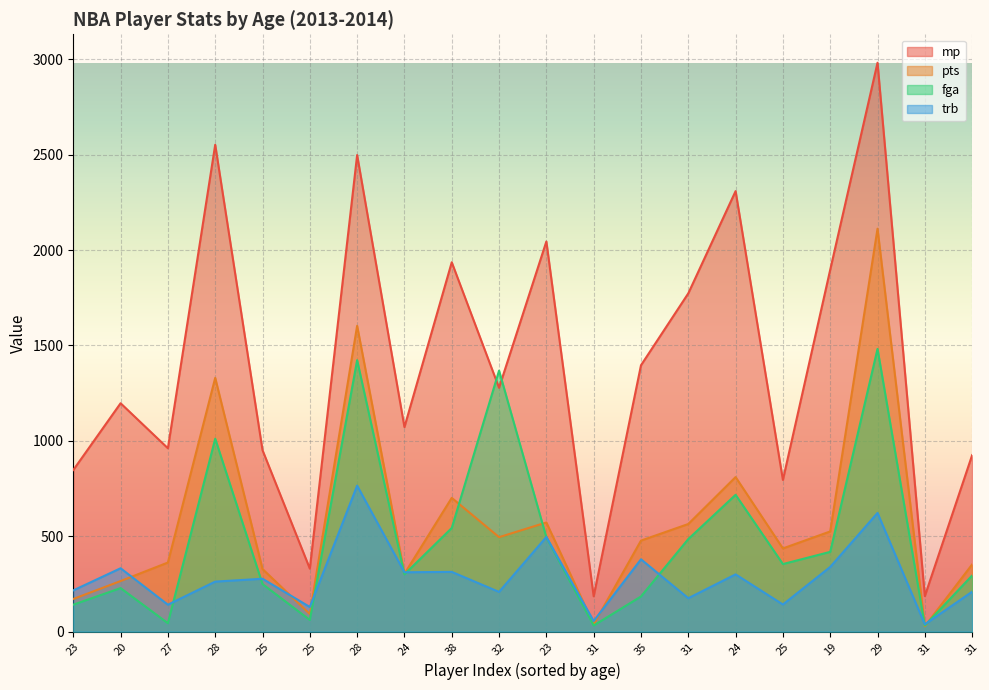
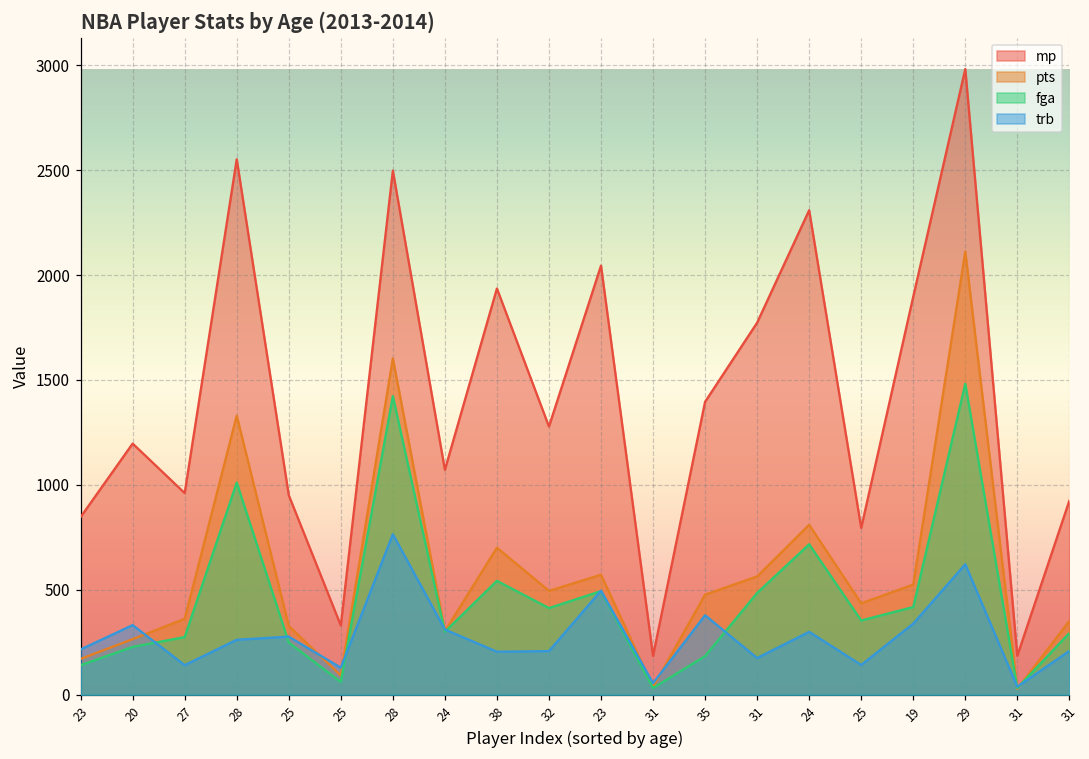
fga, 27: 40 -> 280
trb, 38: 310 -> 210
fga, 32: 1370 -> 410
